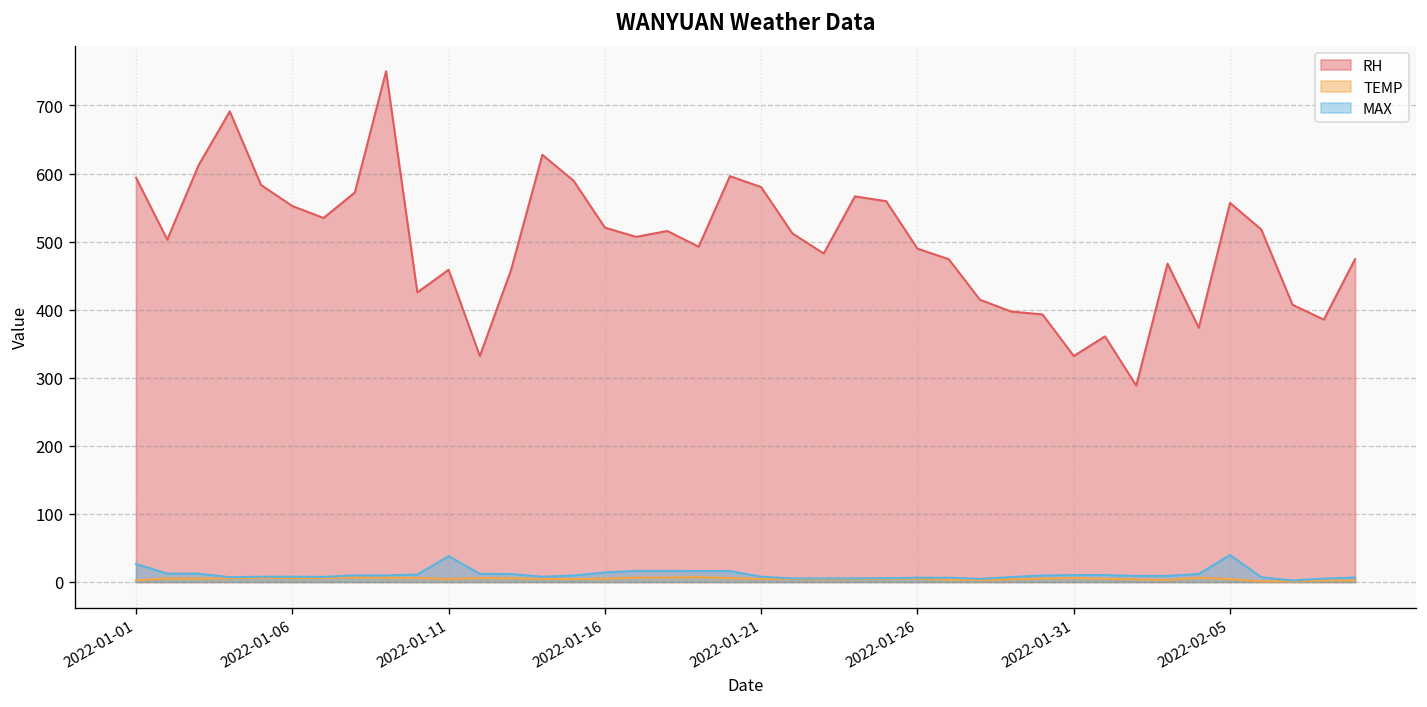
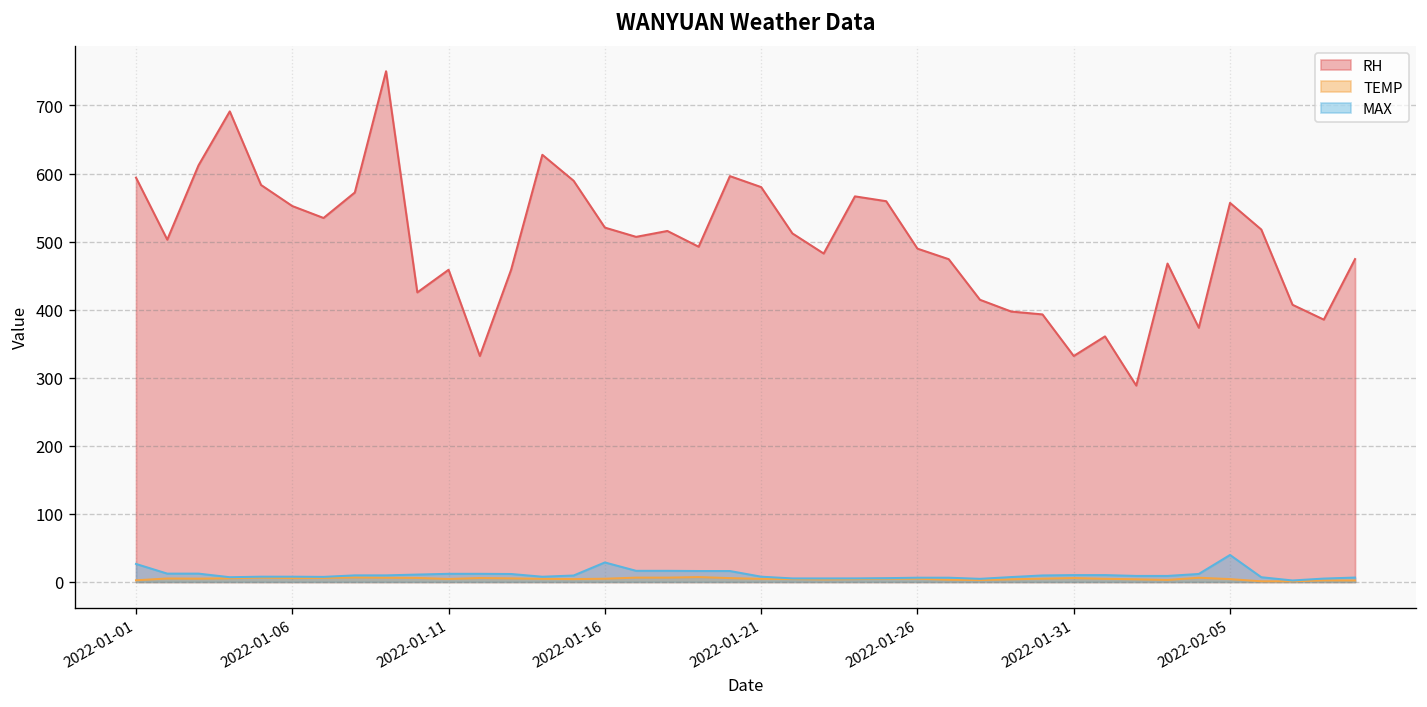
MAX, 2022-01-11: 40 -> 10
MAX, 2022-01-16: 10 -> 30
